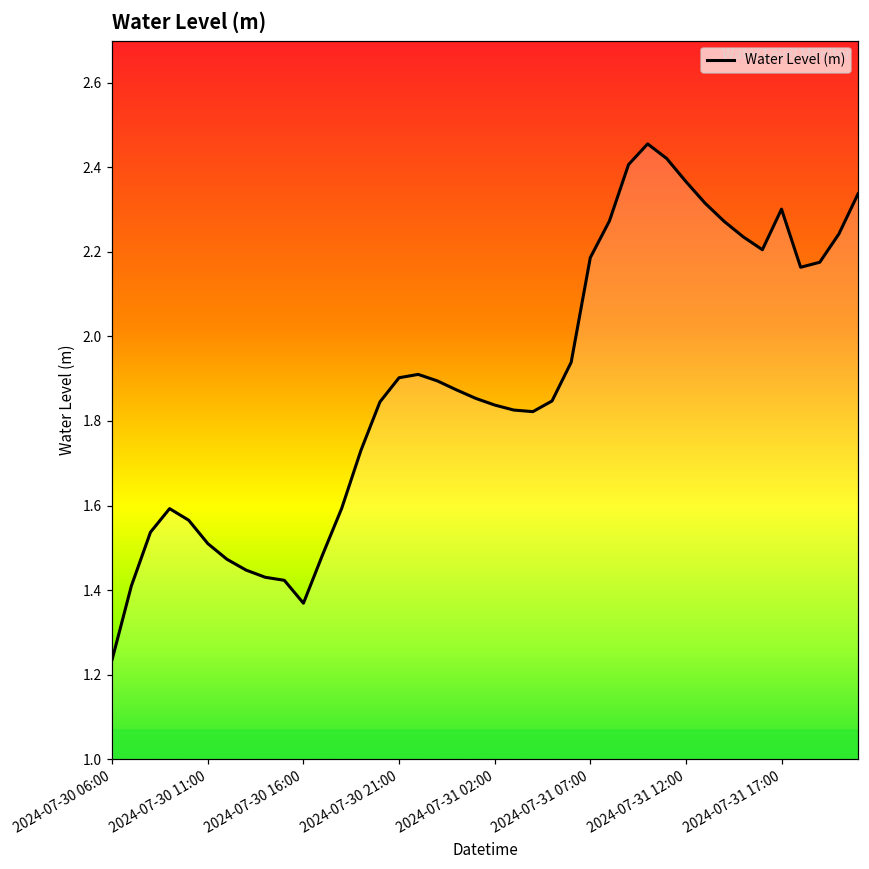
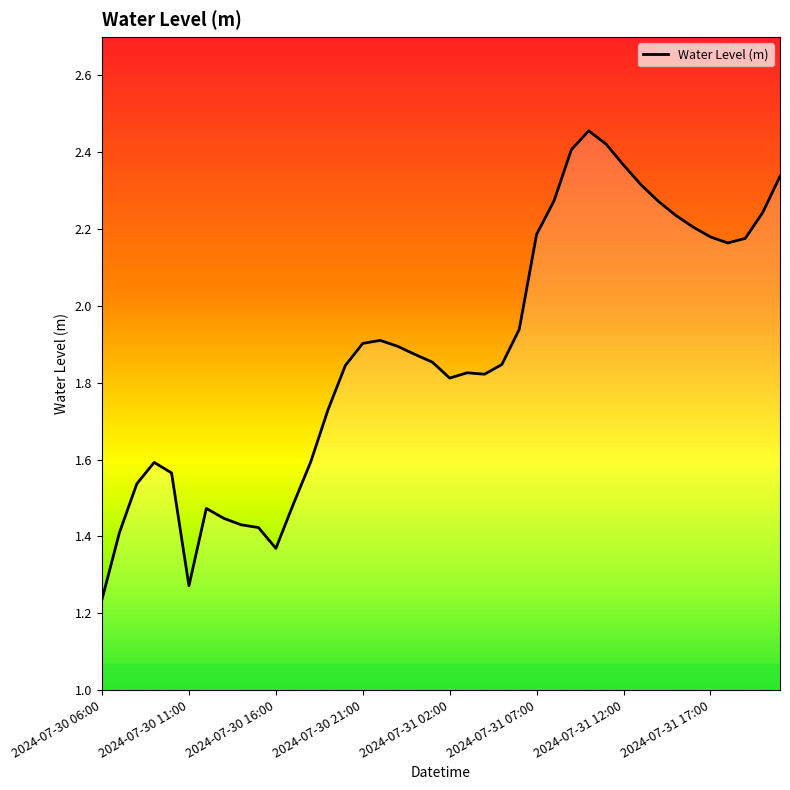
2024-07-30 11:00: 1.51 -> 1.27
2024-07-31 02:00: 1.84 -> 1.81
2024-07-31 17:00: 2.30 -> 2.18
